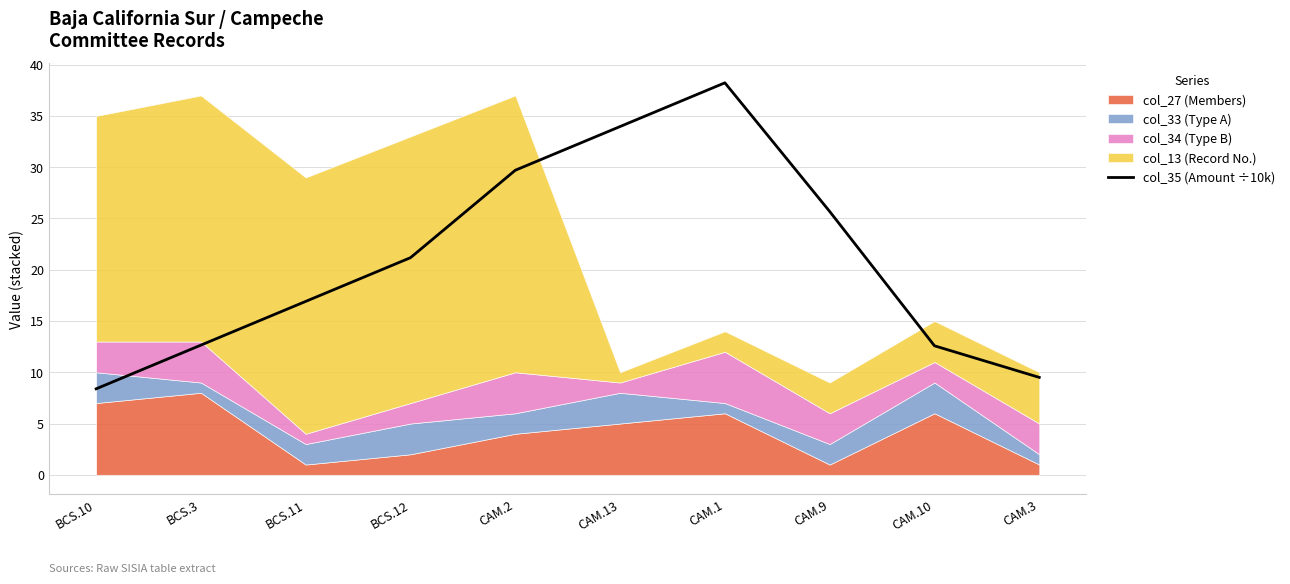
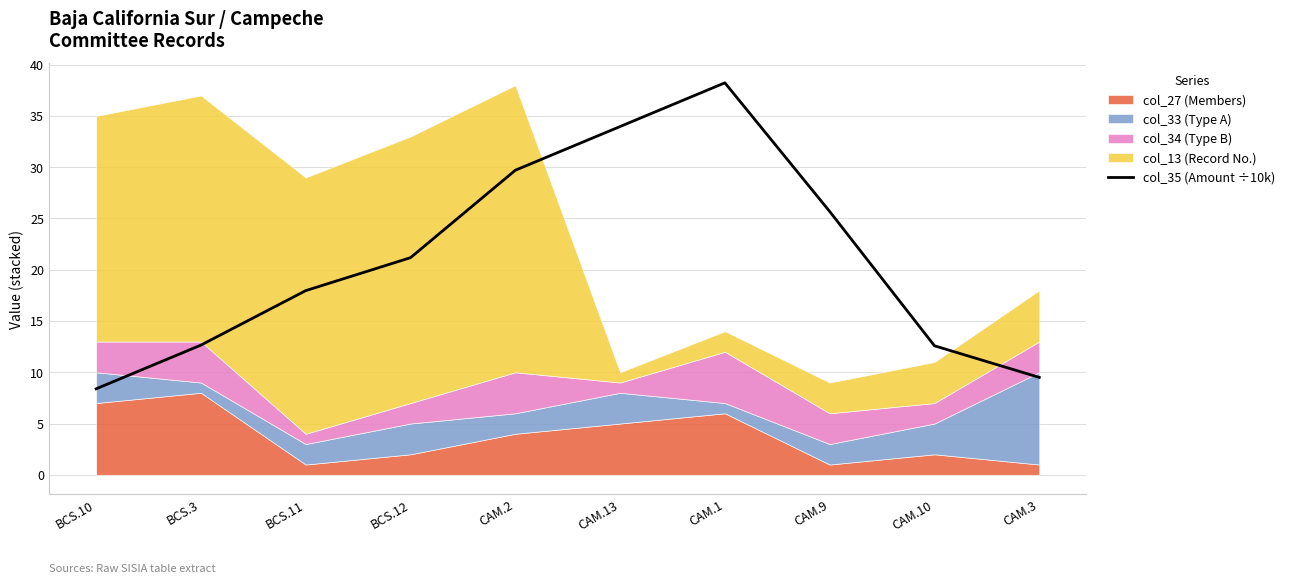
col_35 (Amount ÷10k), BCS.11: 16.9 -> 18.0
col_13 (Record No.), CAM.2: 27 -> 28
col_27 (Members), CAM.10: 6 -> 2
col_33 (Type A), CAM.3: 1 -> 9
